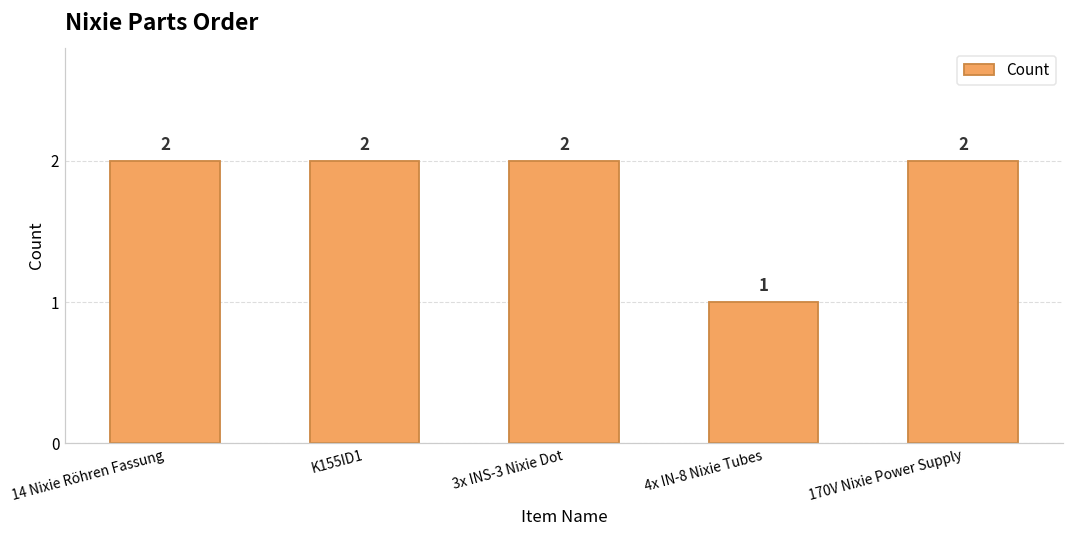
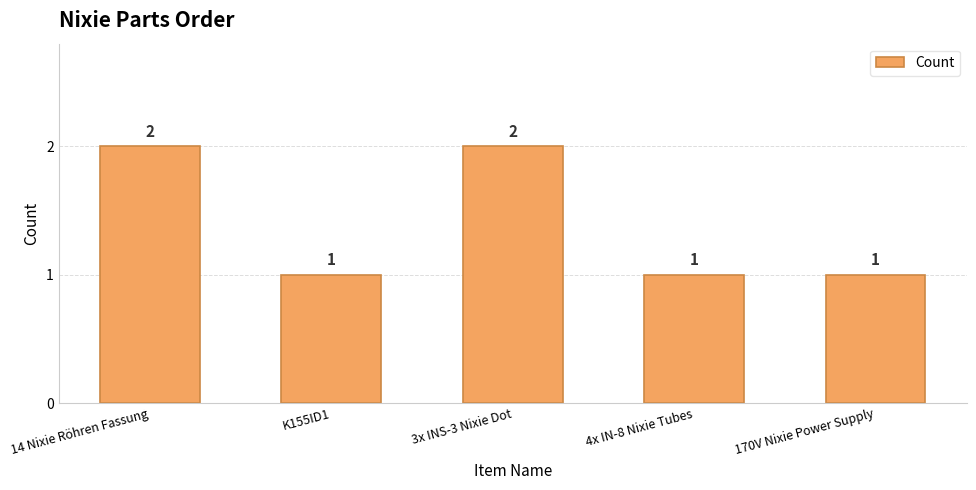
K155ID1: 2 -> 1
170V Nixie Power Supply: 2 -> 1
